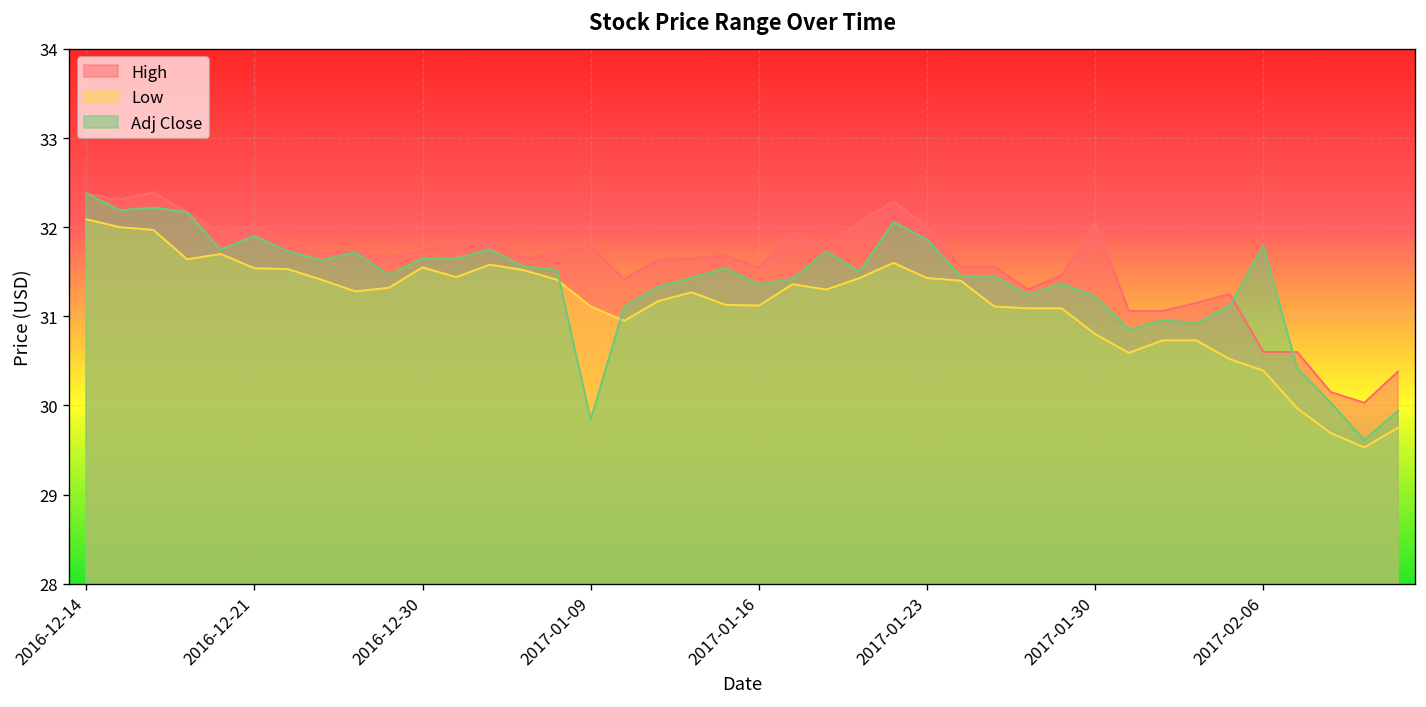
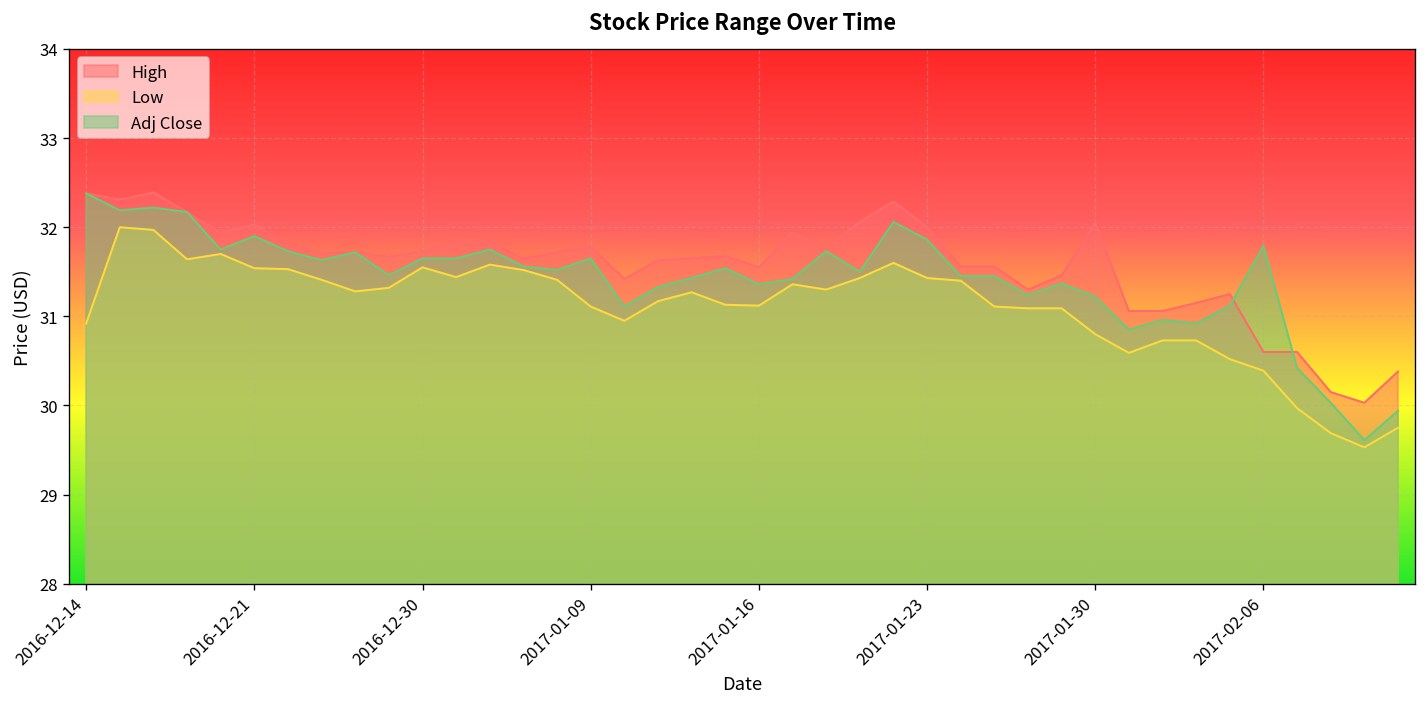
Low, 2016-12-14: 32.1 -> 30.9
Adj Close, 2017-01-09: 29.8 -> 31.7
